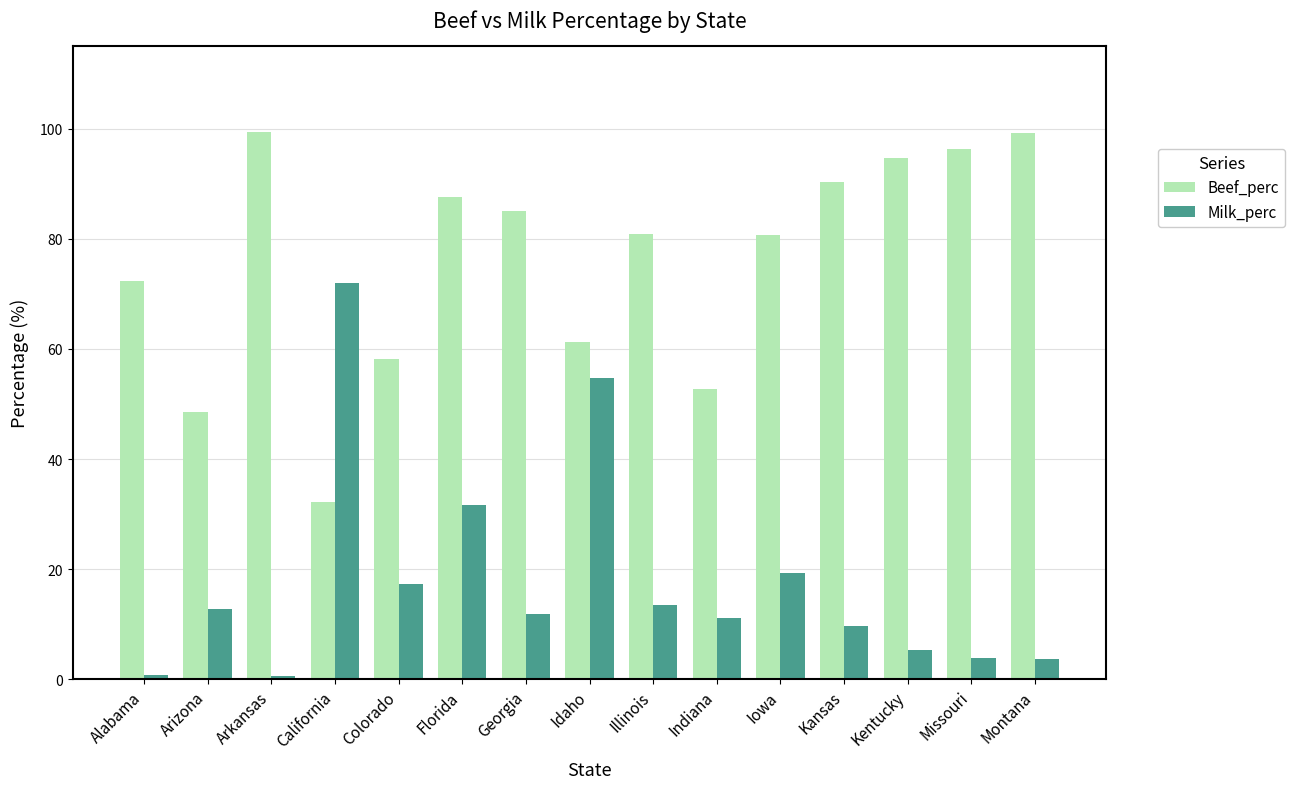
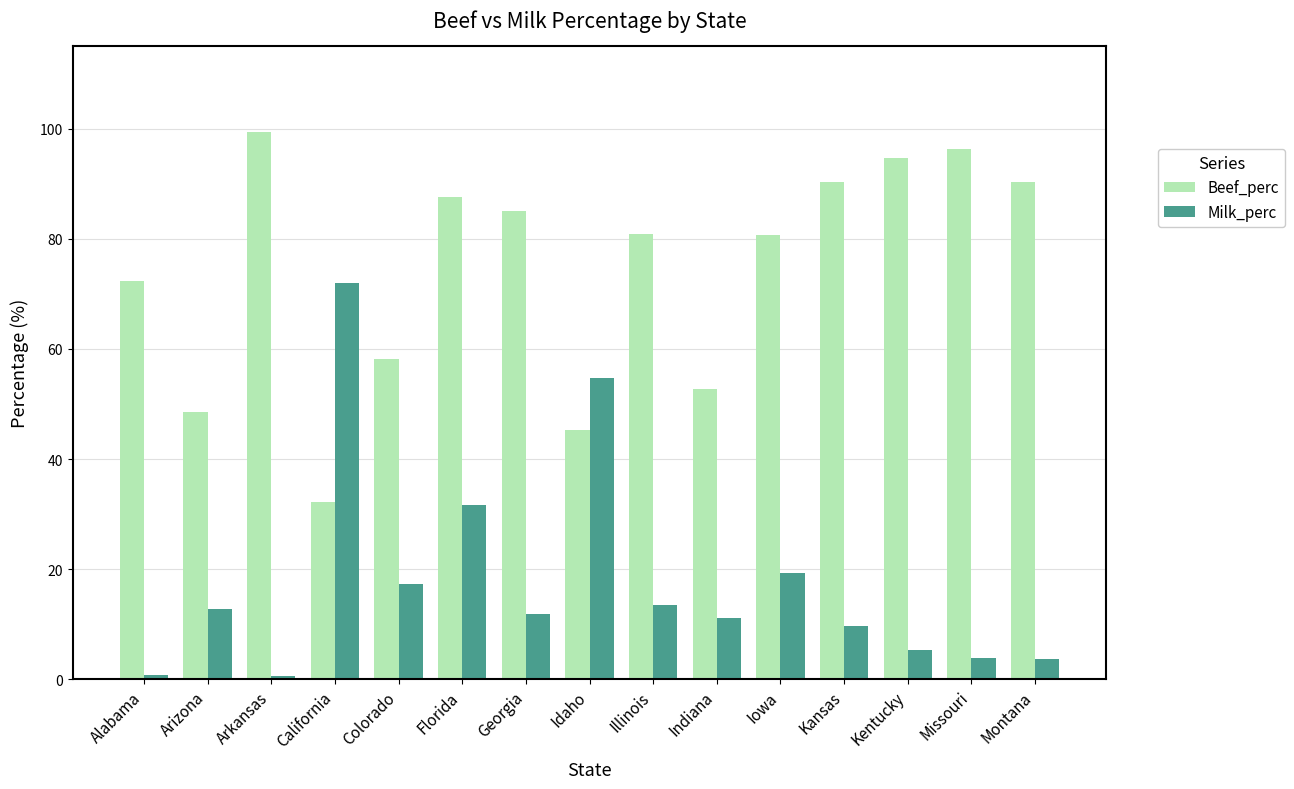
Beef_perc, Idaho: 61 -> 45
Beef_perc, Montana: 99 -> 90
